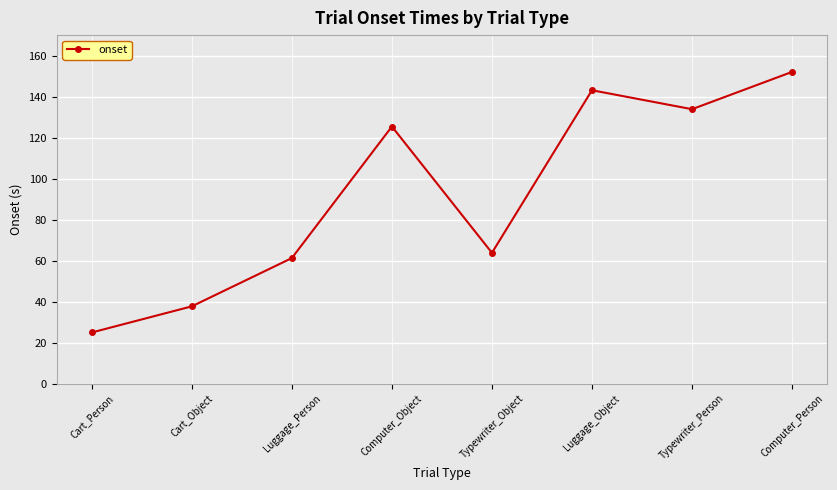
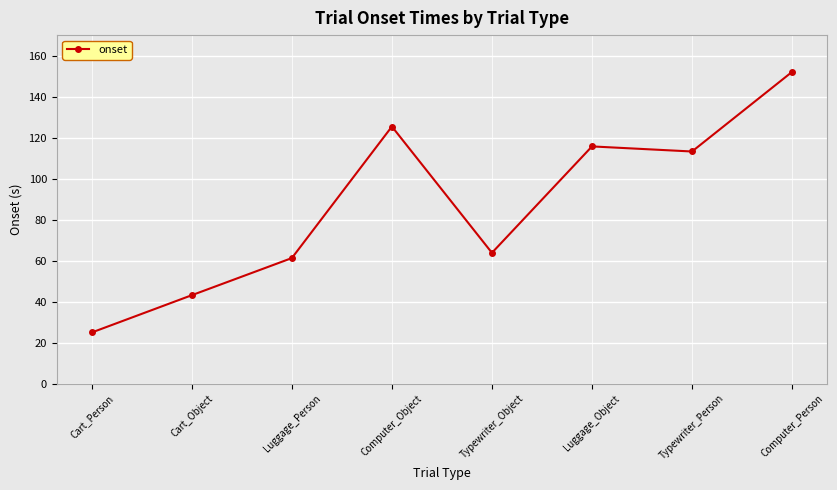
Cart_Object: 38 -> 43
Luggage_Object: 143 -> 116
Typewriter_Person: 134 -> 113
